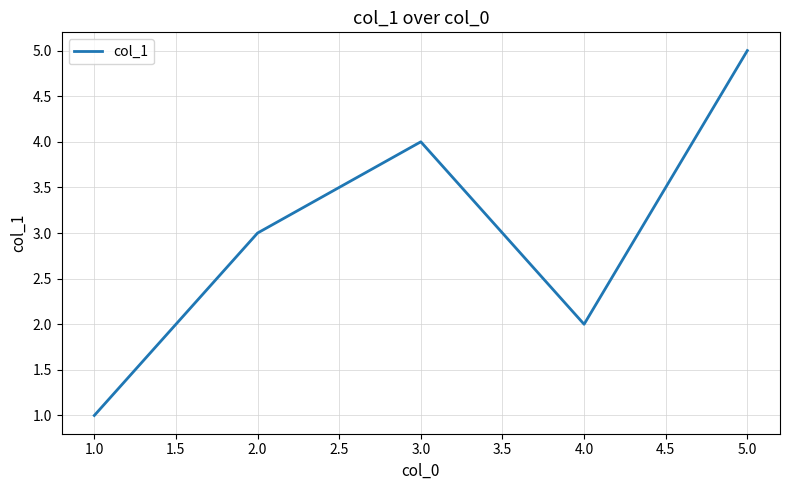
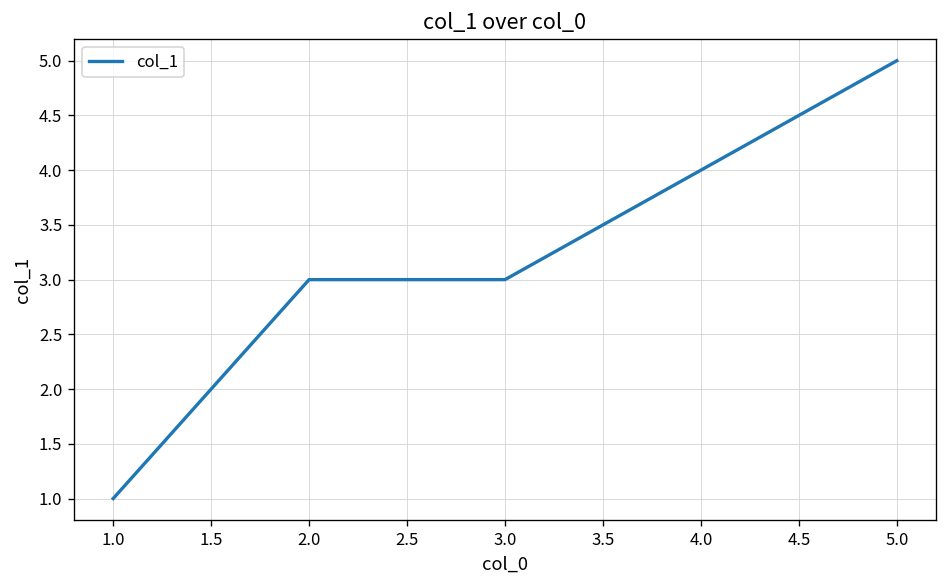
3.0: 4 -> 3
4.0: 2 -> 4
